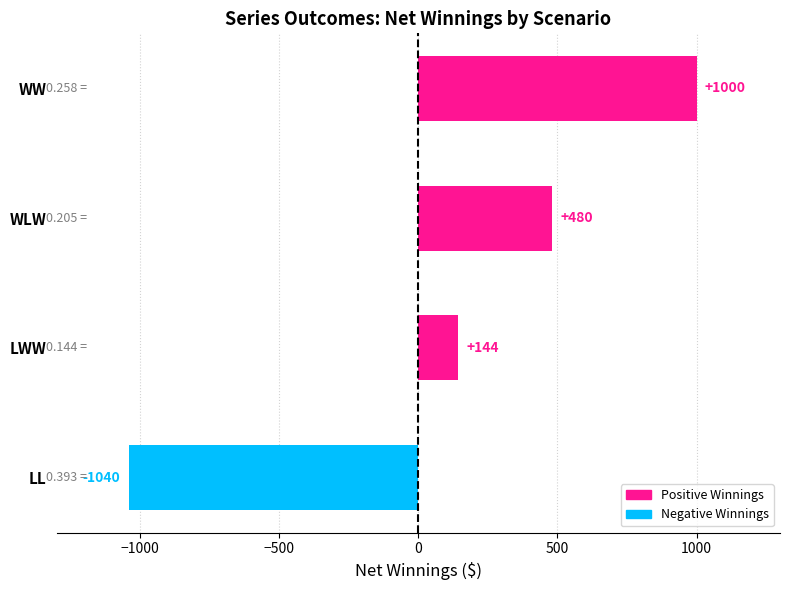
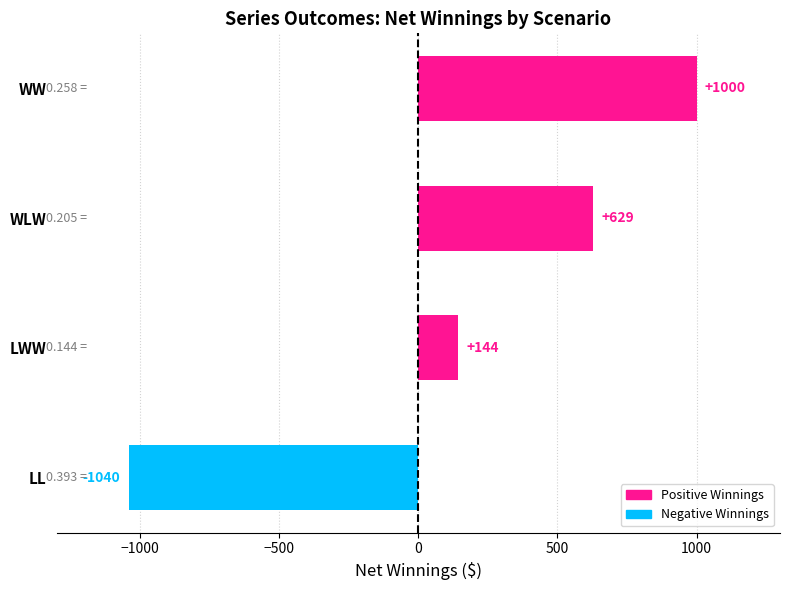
WLW: +480 -> +629
